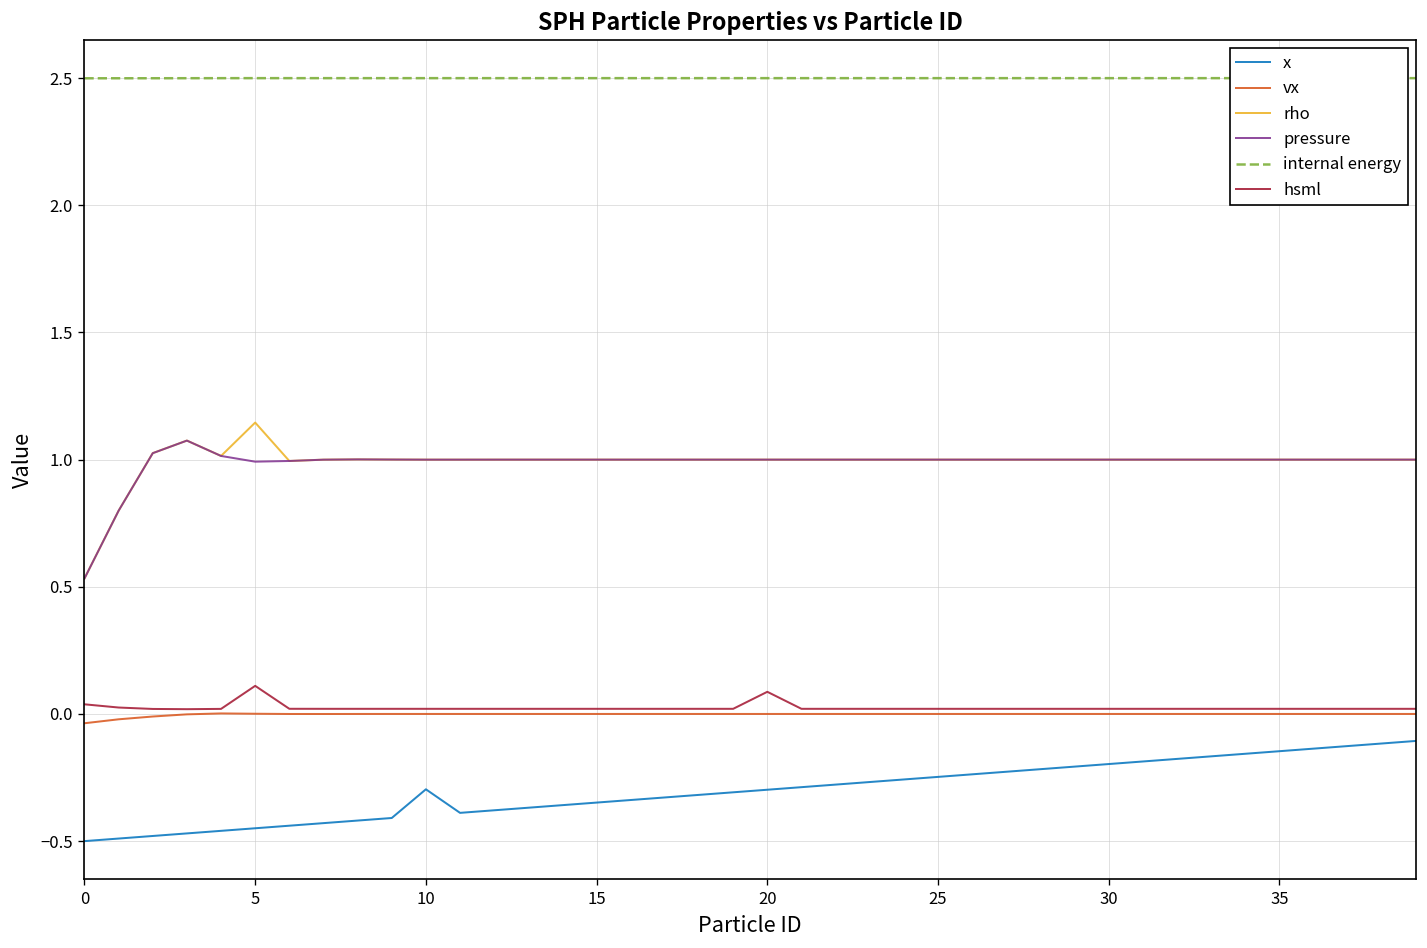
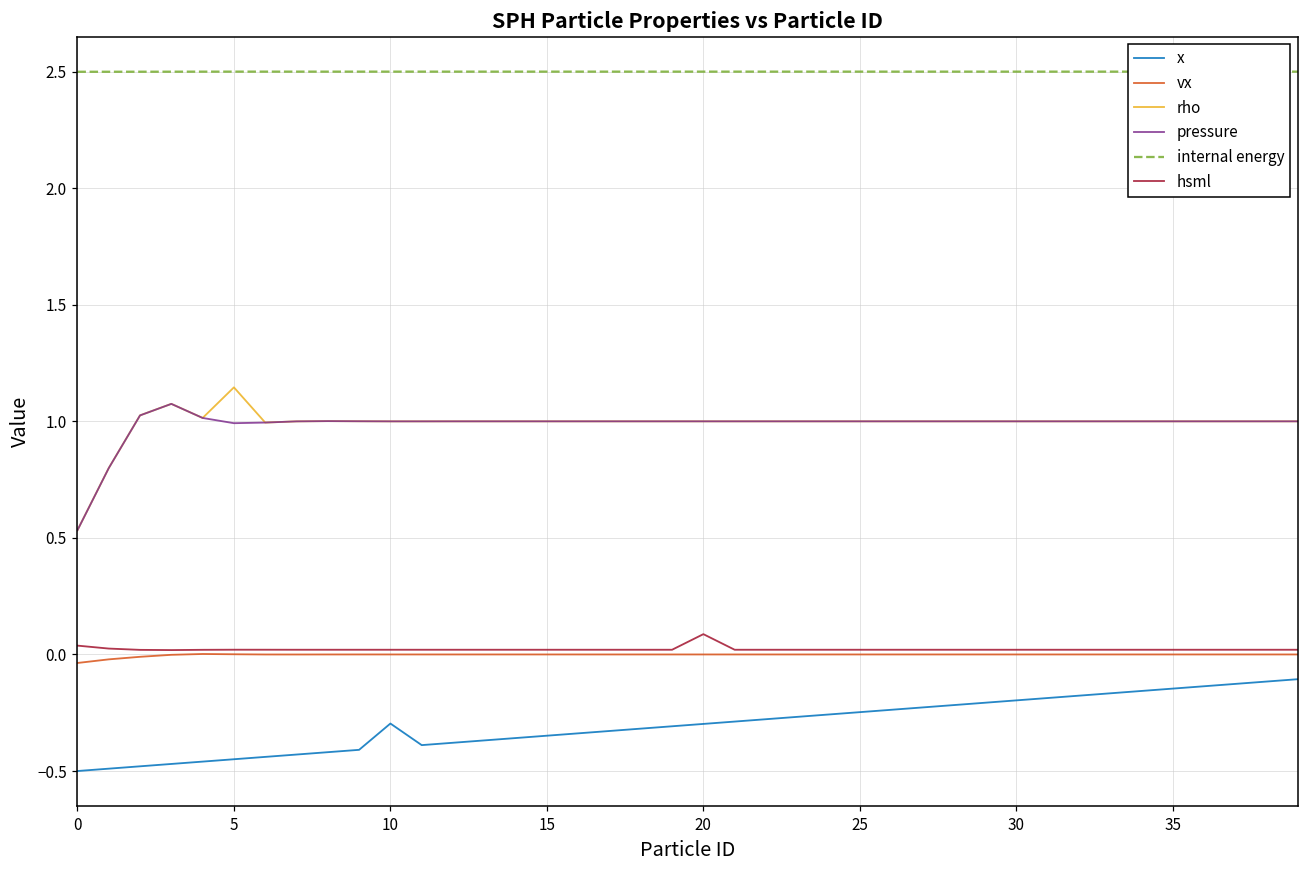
hsml, 5: 0.11 -> 0.02
